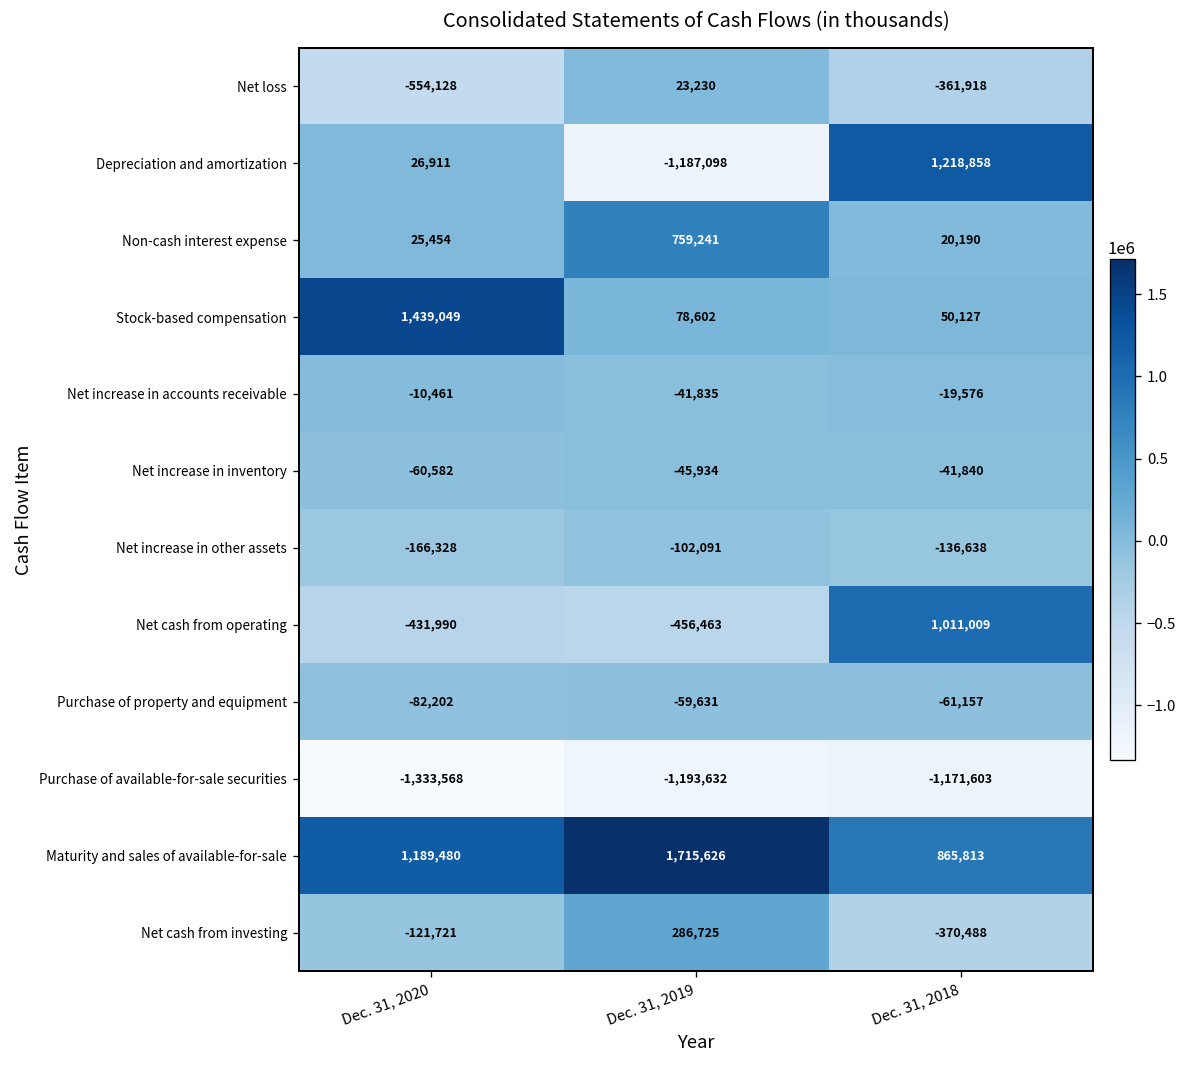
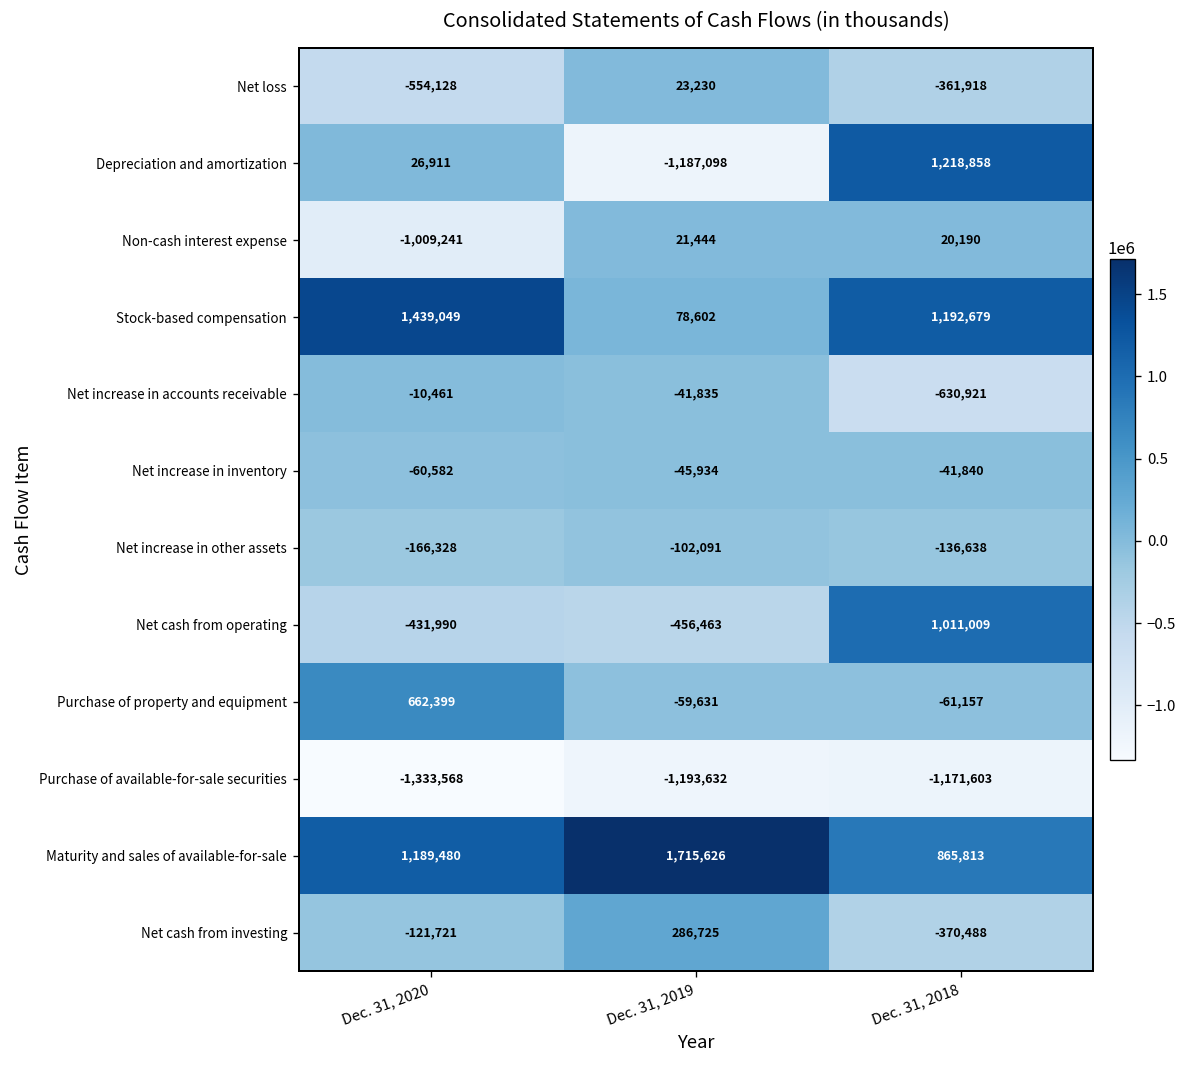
Non-cash interest expense, Dec. 31, 2020: 25,454 -> -1,009,241
Non-cash interest expense, Dec. 31, 2019: 759,241 -> 21,444
Stock-based compensation, Dec. 31, 2018: 50,127 -> 1,192,679
Net increase in accounts receivable, Dec. 31, 2018: -19,576 -> -630,921
Purchase of property and equipment, Dec. 31, 2020: -82,202 -> 662,399
